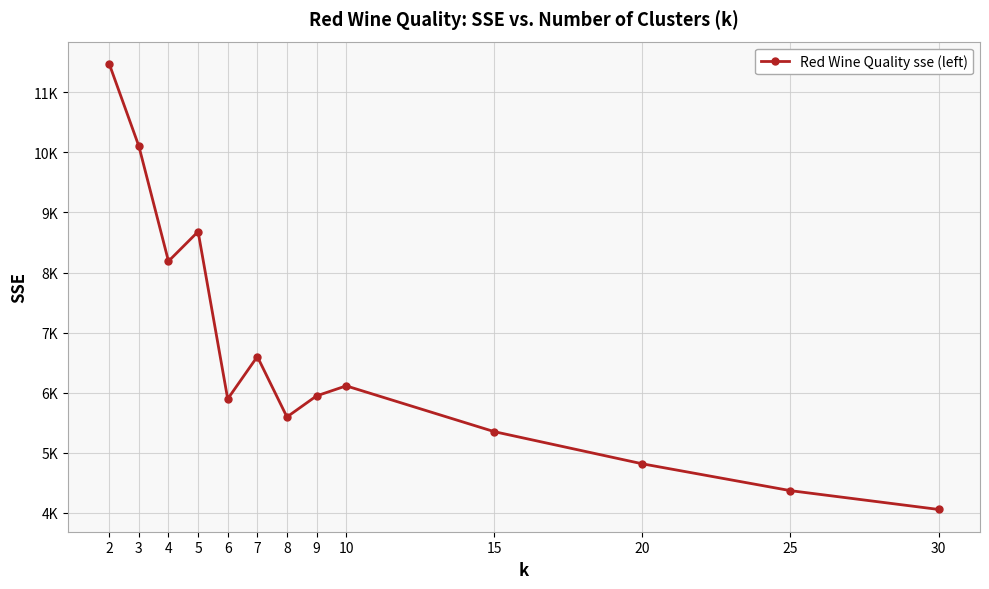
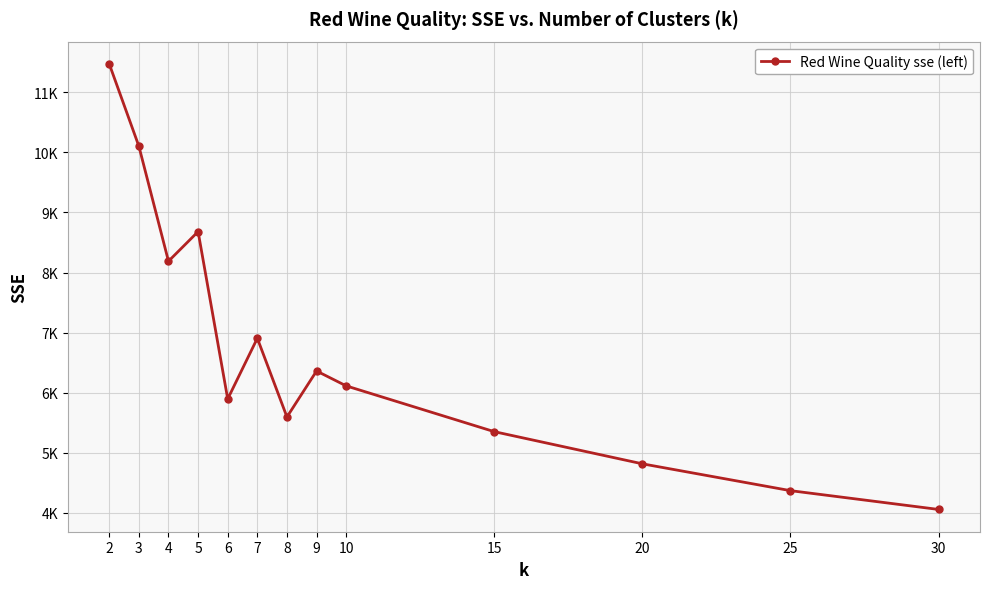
7: 6600 -> 6900
9: 5900 -> 6400
